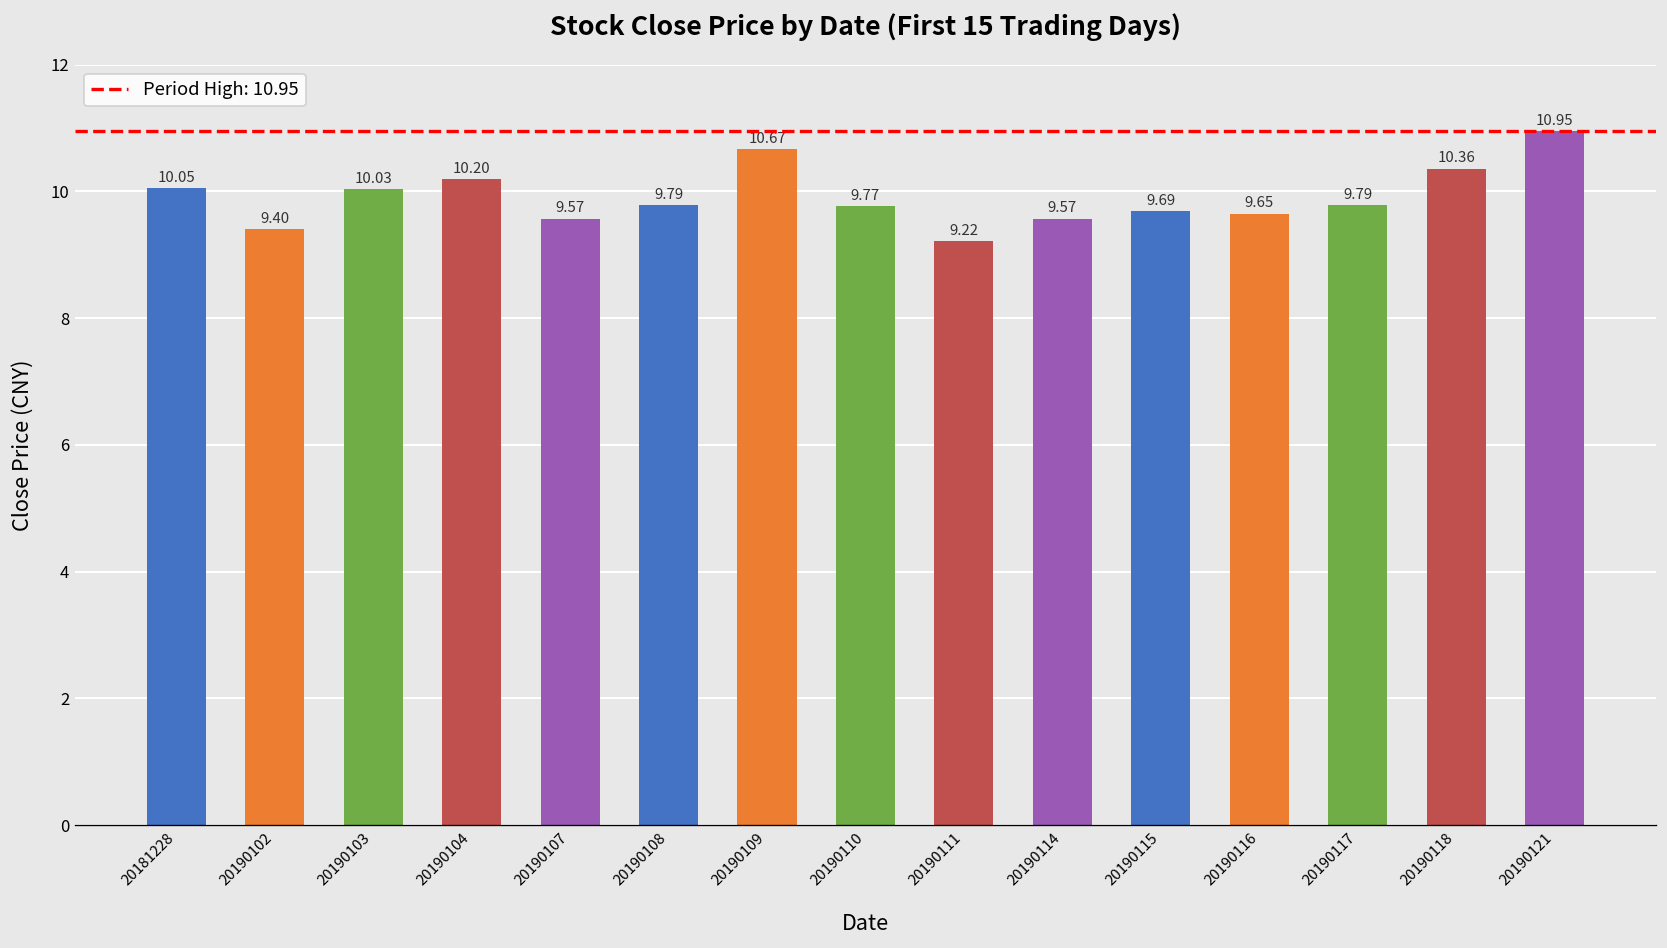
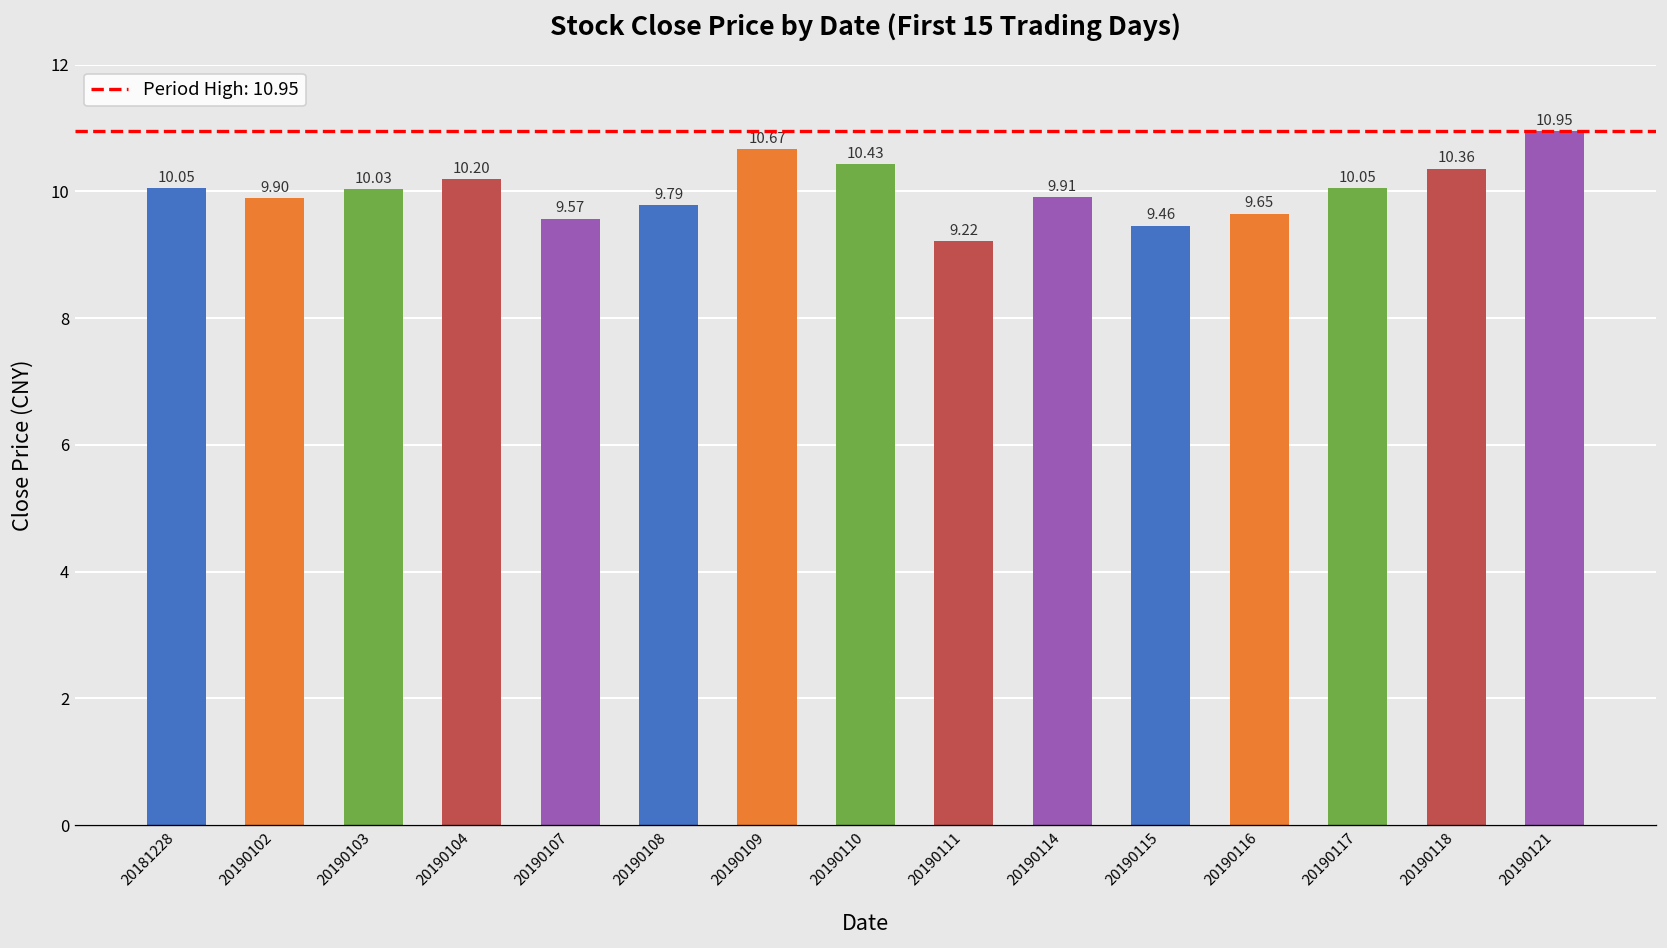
20190102: 9.40 -> 9.90
20190110: 9.77 -> 10.43
20190114: 9.57 -> 9.91
20190115: 9.69 -> 9.46
20190117: 9.79 -> 10.05
